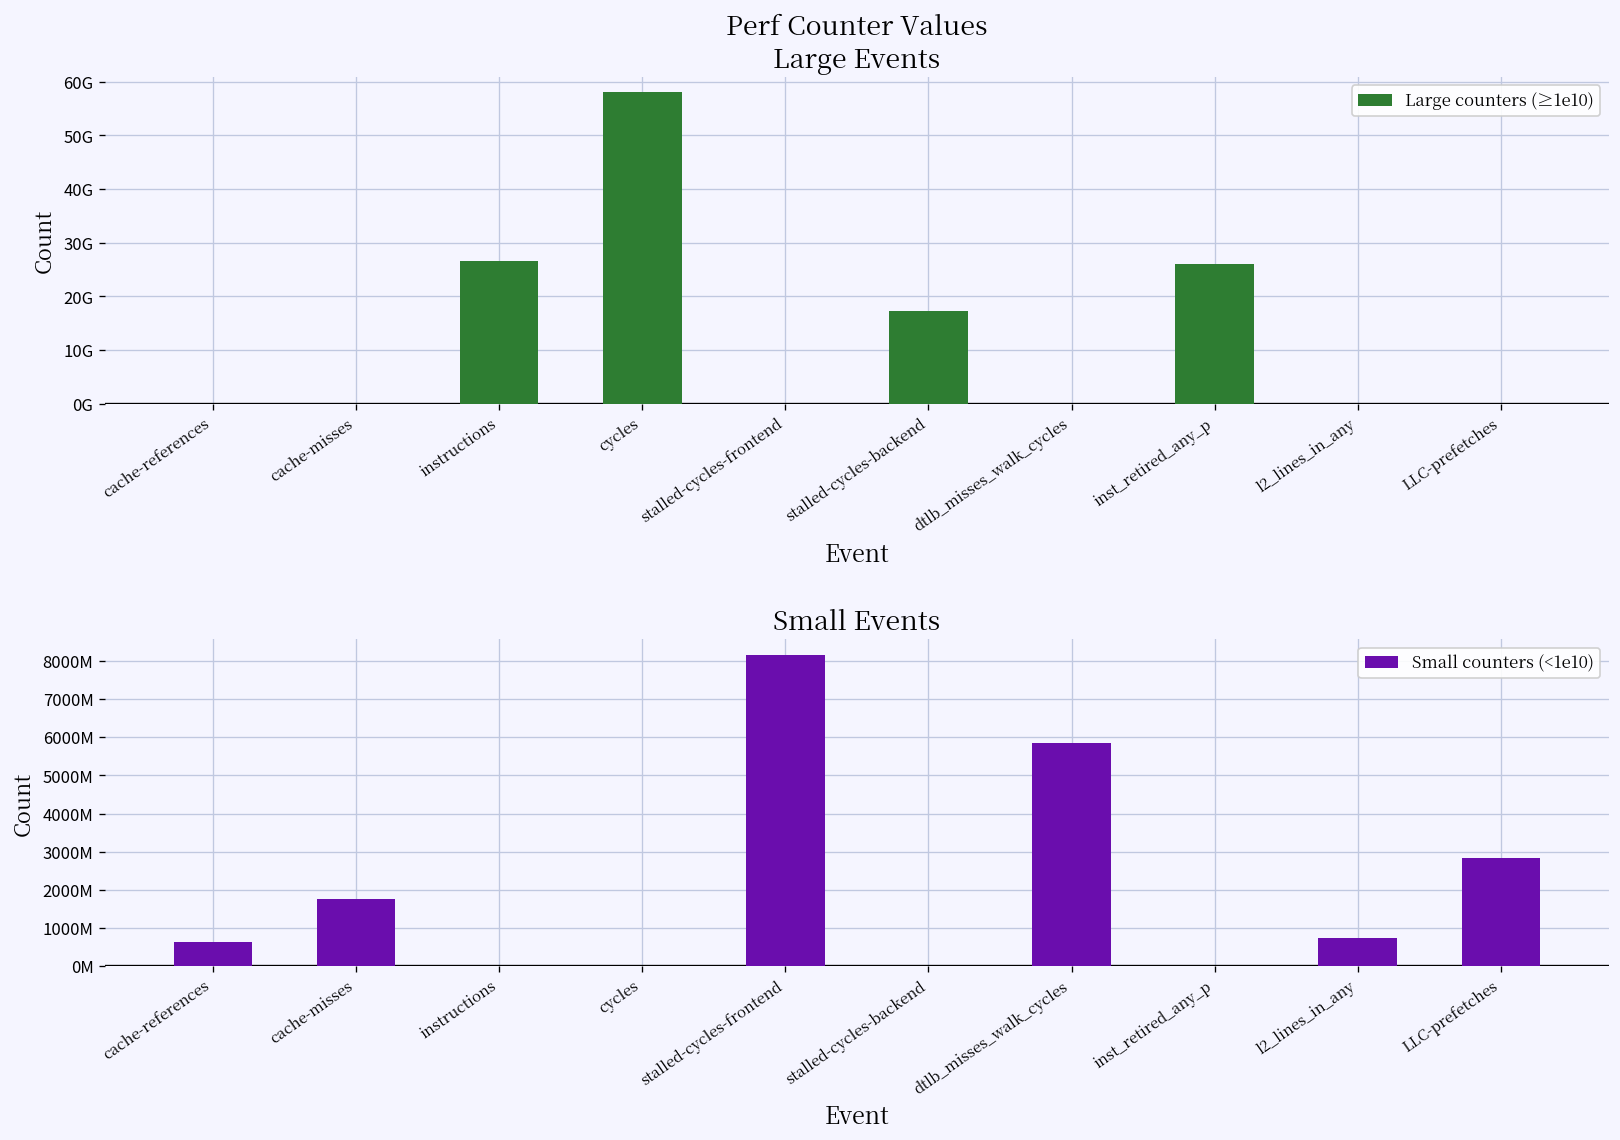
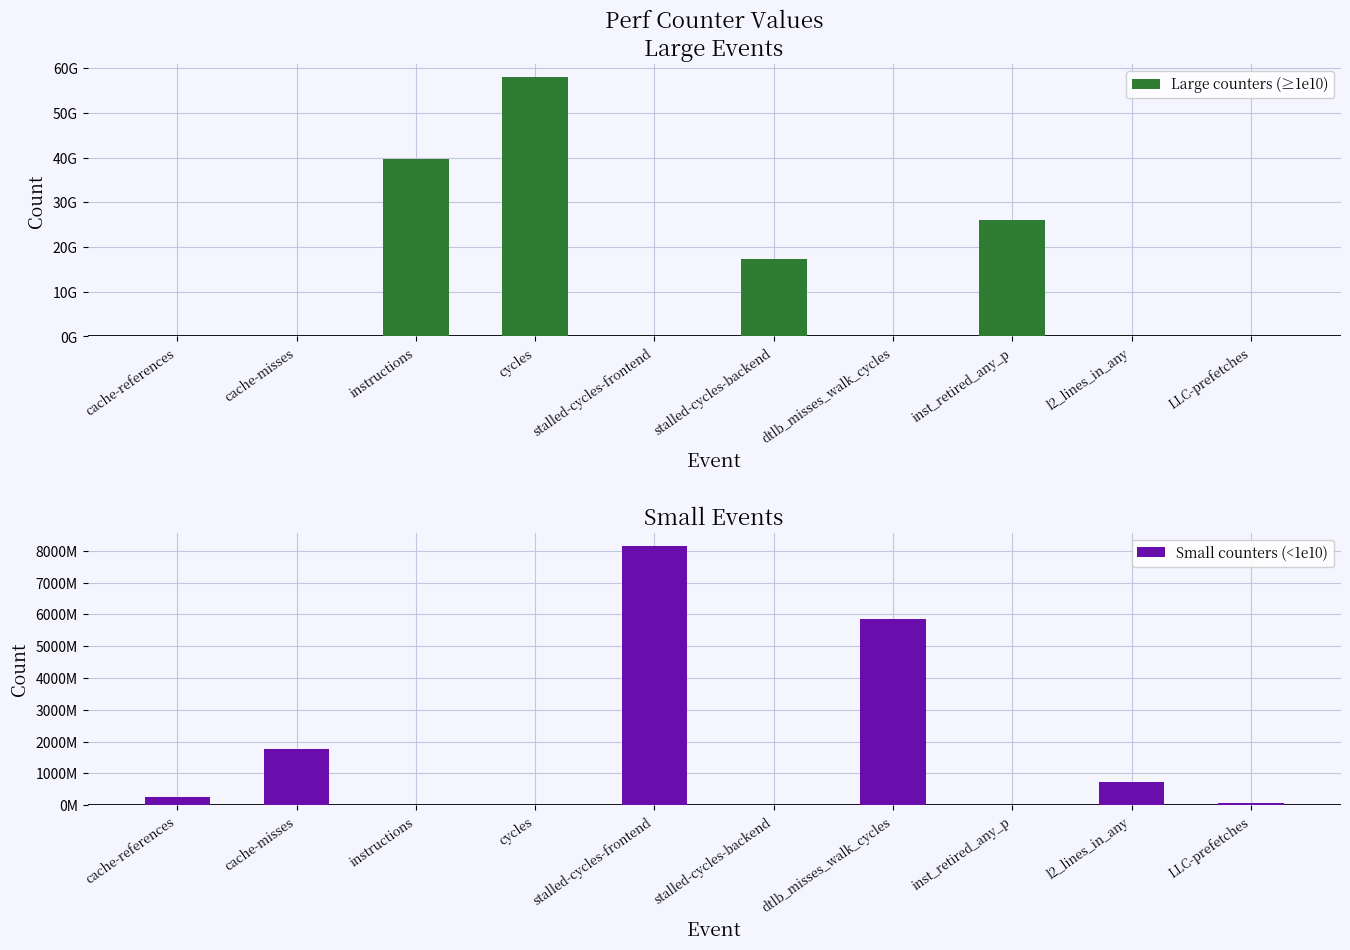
Perf Counter Values Large Events, instructions: 27000000000 -> 40000000000
Small Events, cache-references: 600000000 -> 300000000
Small Events, LLC-prefetches: 2800000000 -> 100000000
